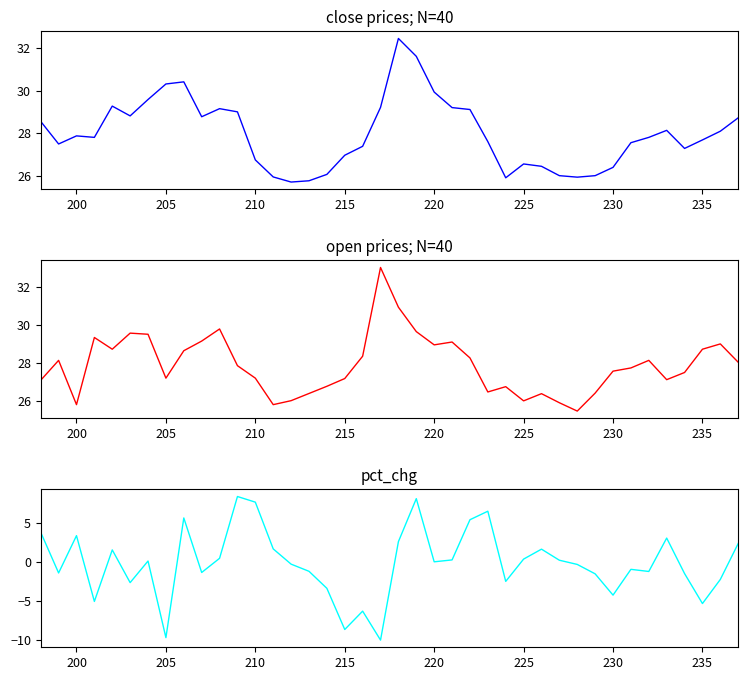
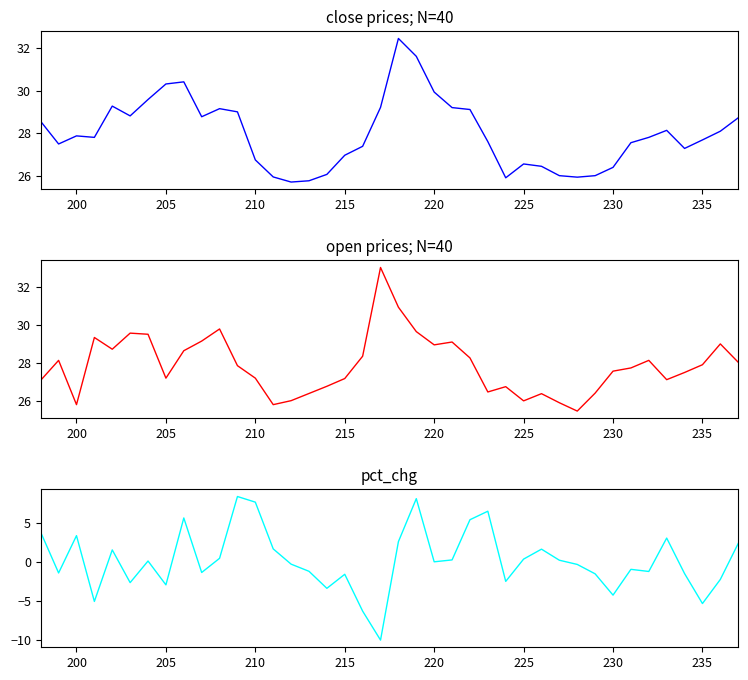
open prices; N=40, 235: 28.7 -> 27.9
pct_chg, 205: -10 -> -3
pct_chg, 215: -9 -> -2
